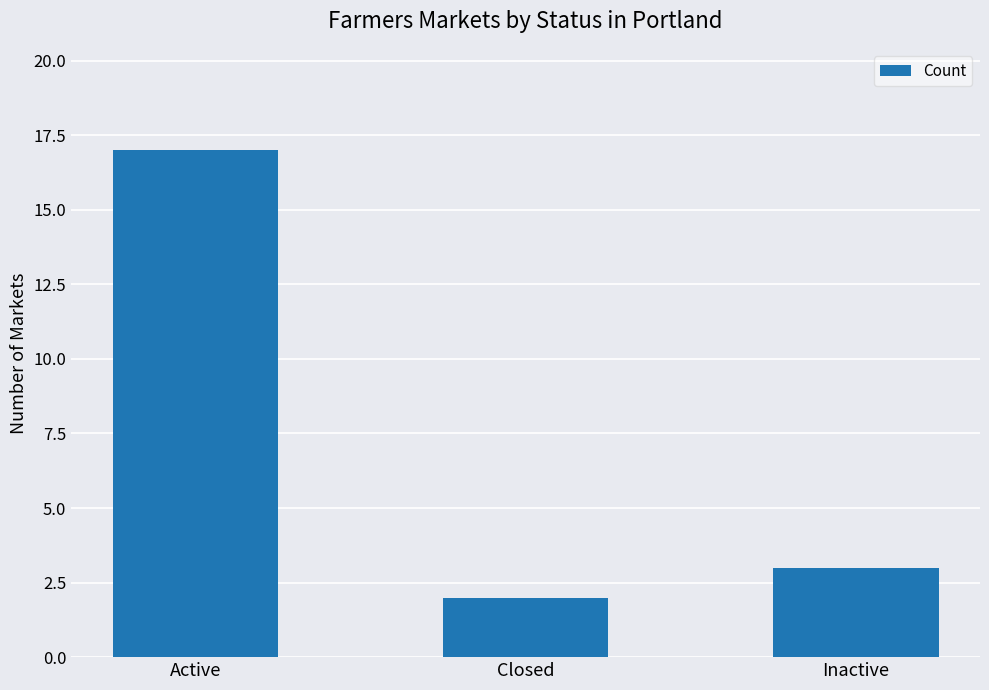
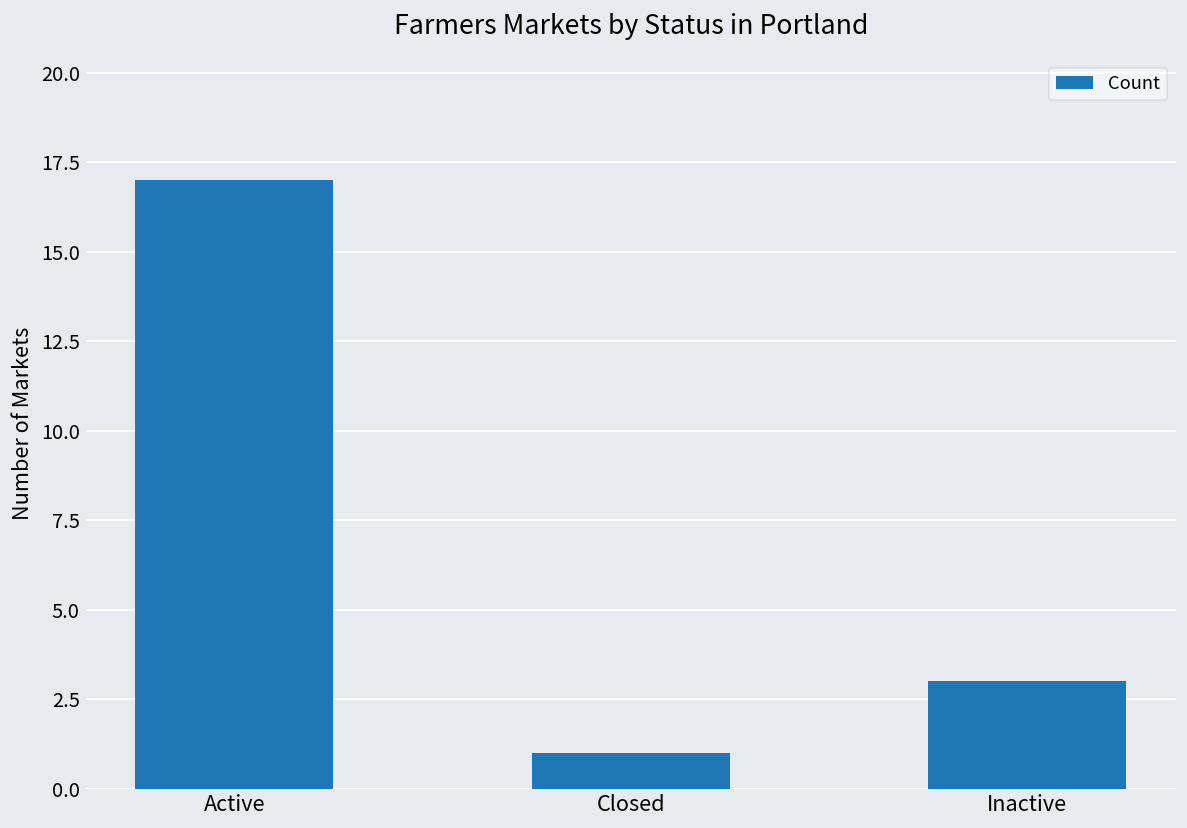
Closed: 2 -> 1
